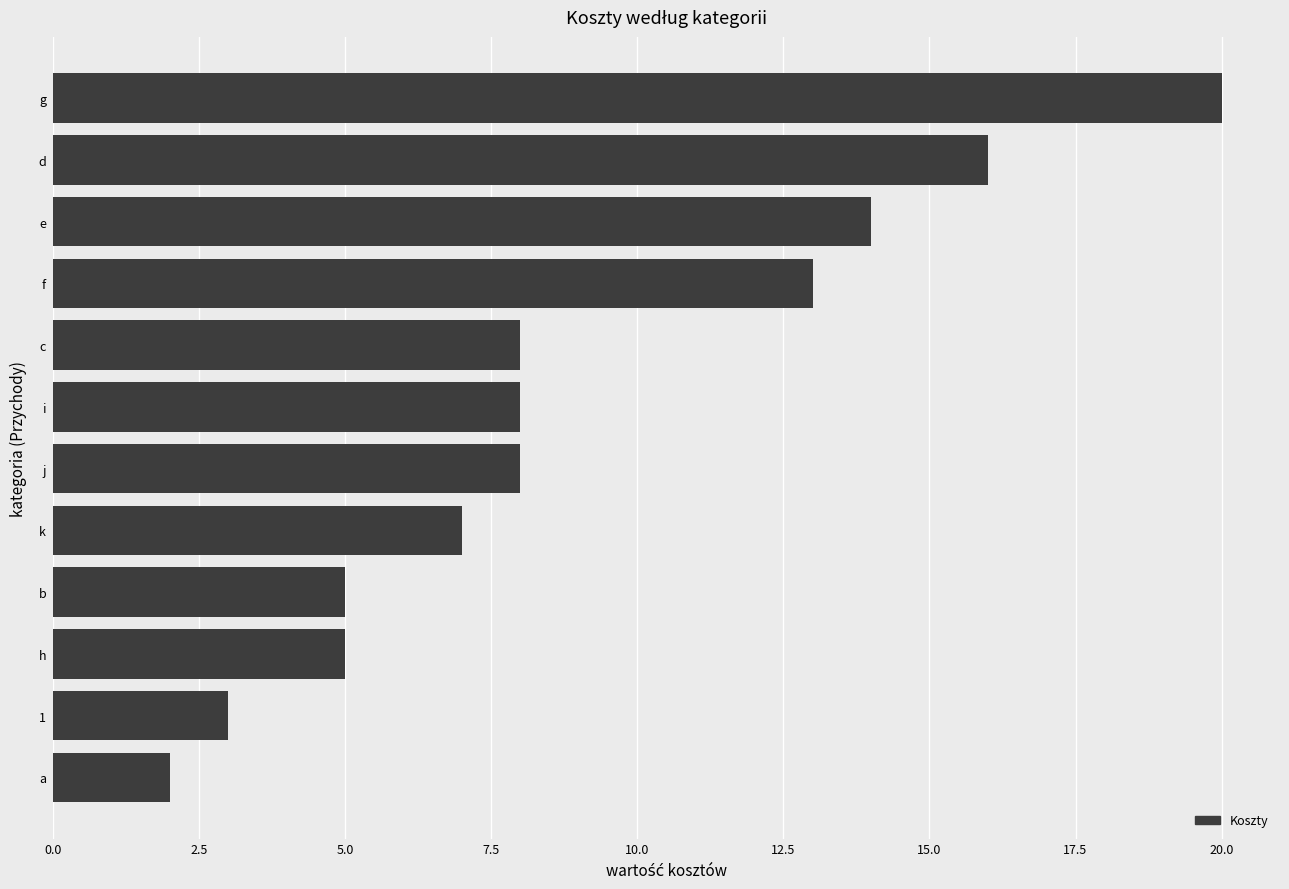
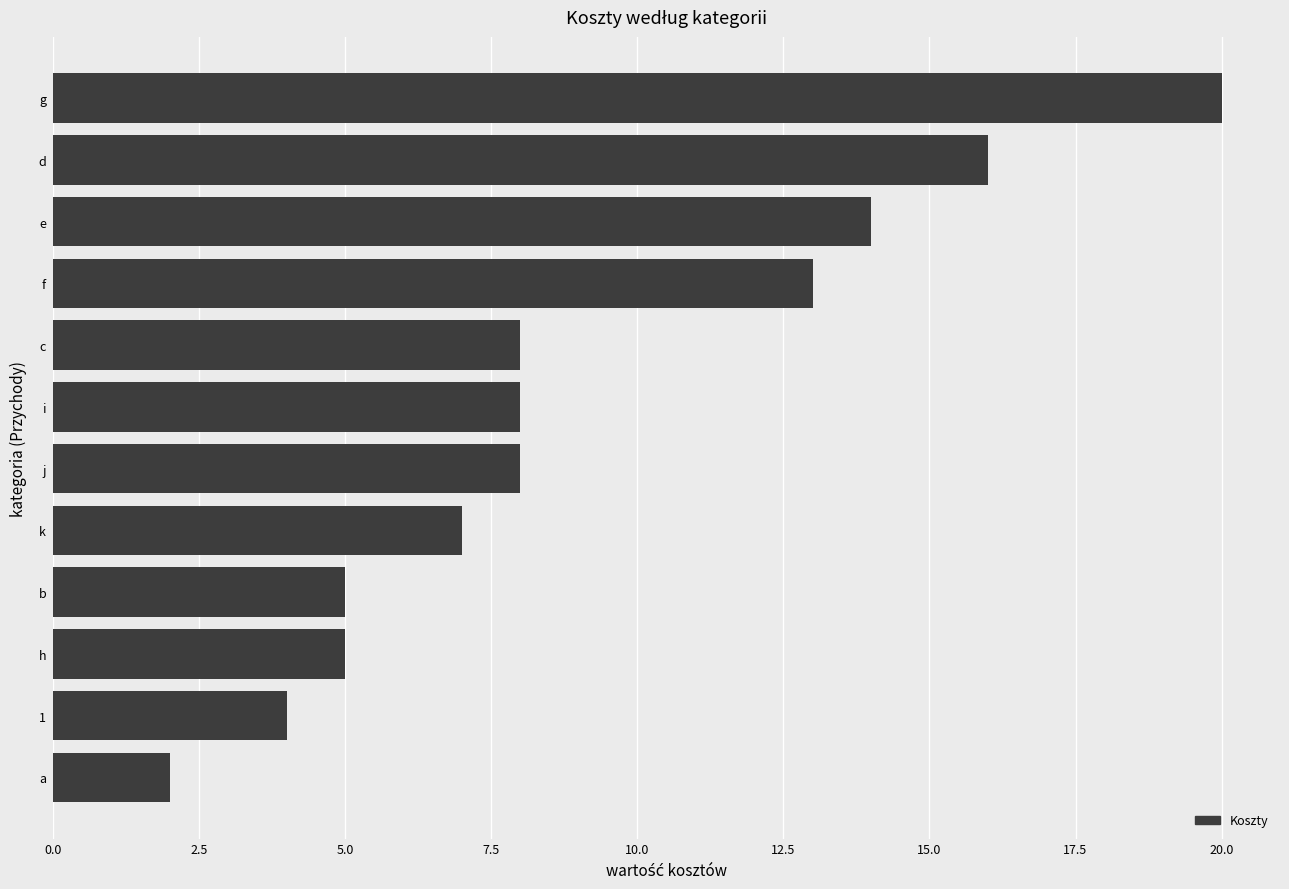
1: 3 -> 4
